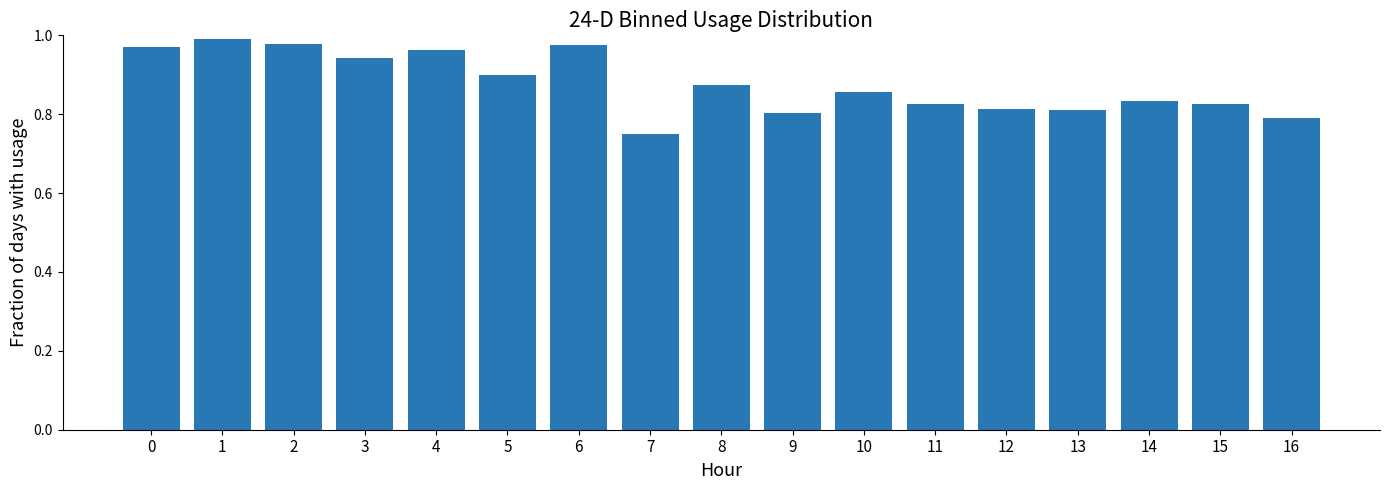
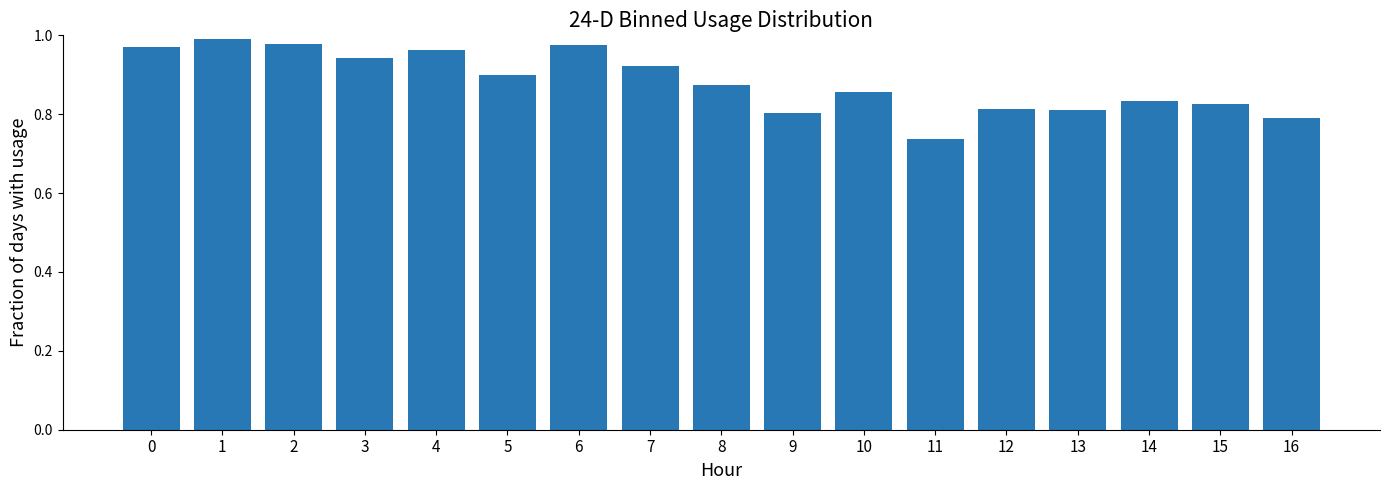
7: 0.75 -> 0.92
11: 0.83 -> 0.74
